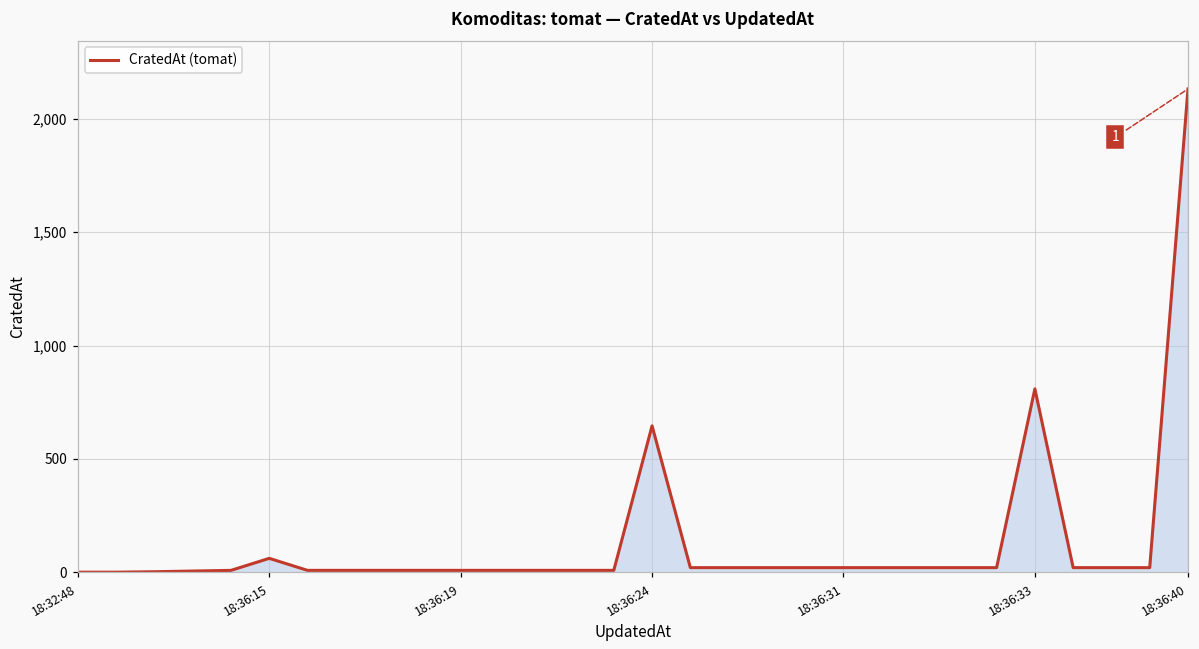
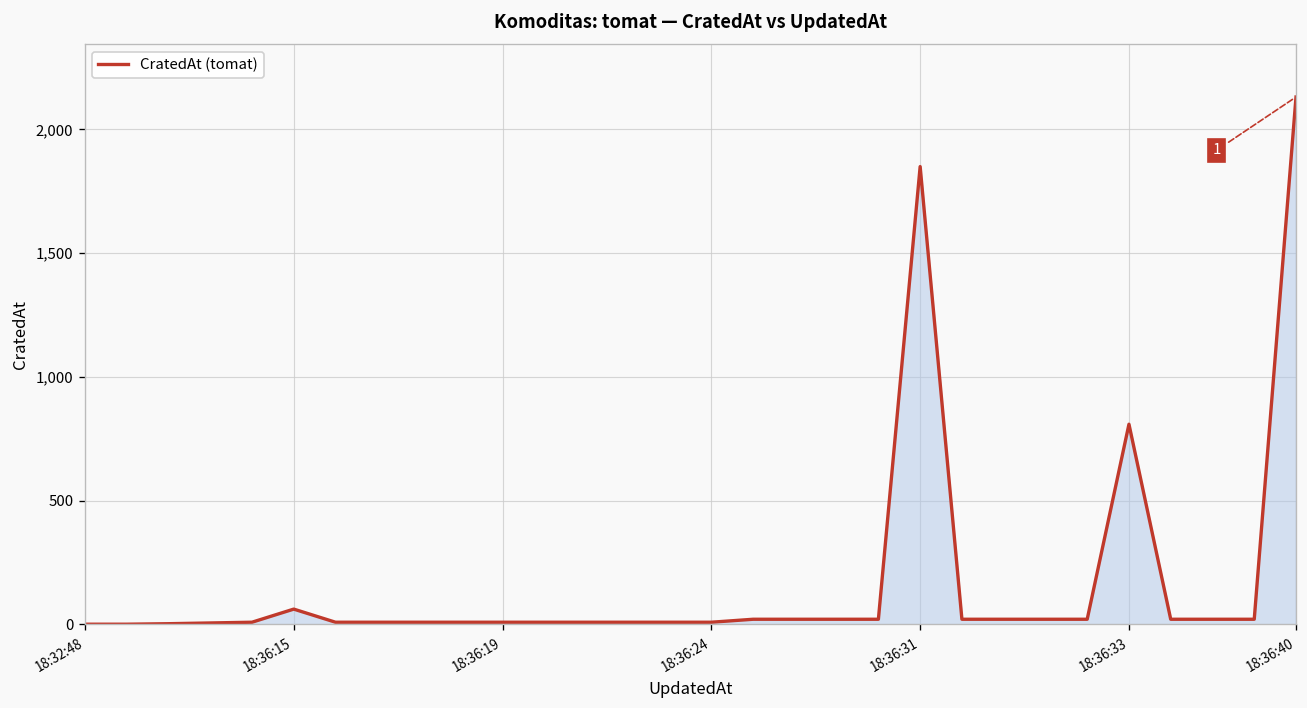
18:36:24: 650 -> 10
18:36:31: 20 -> 1,850
